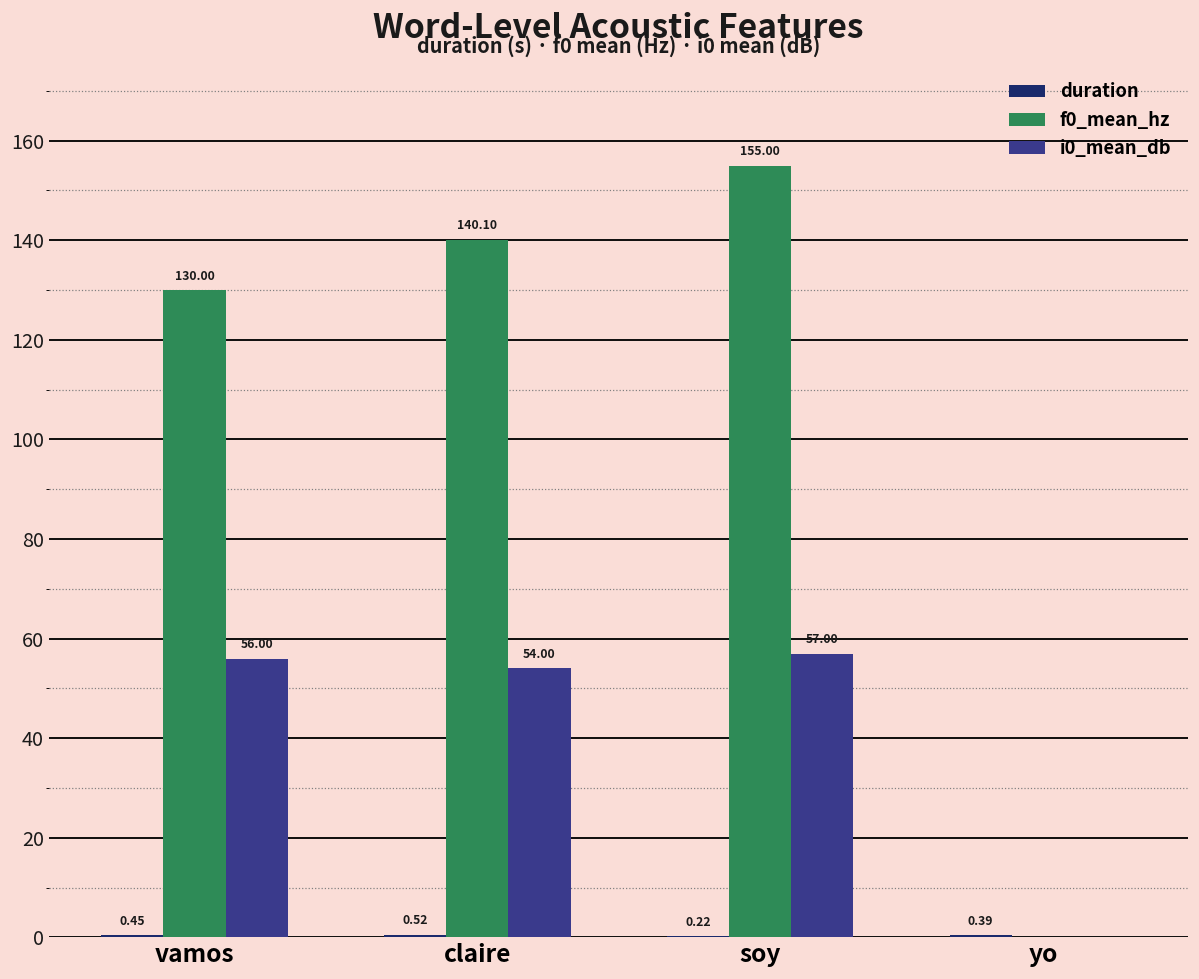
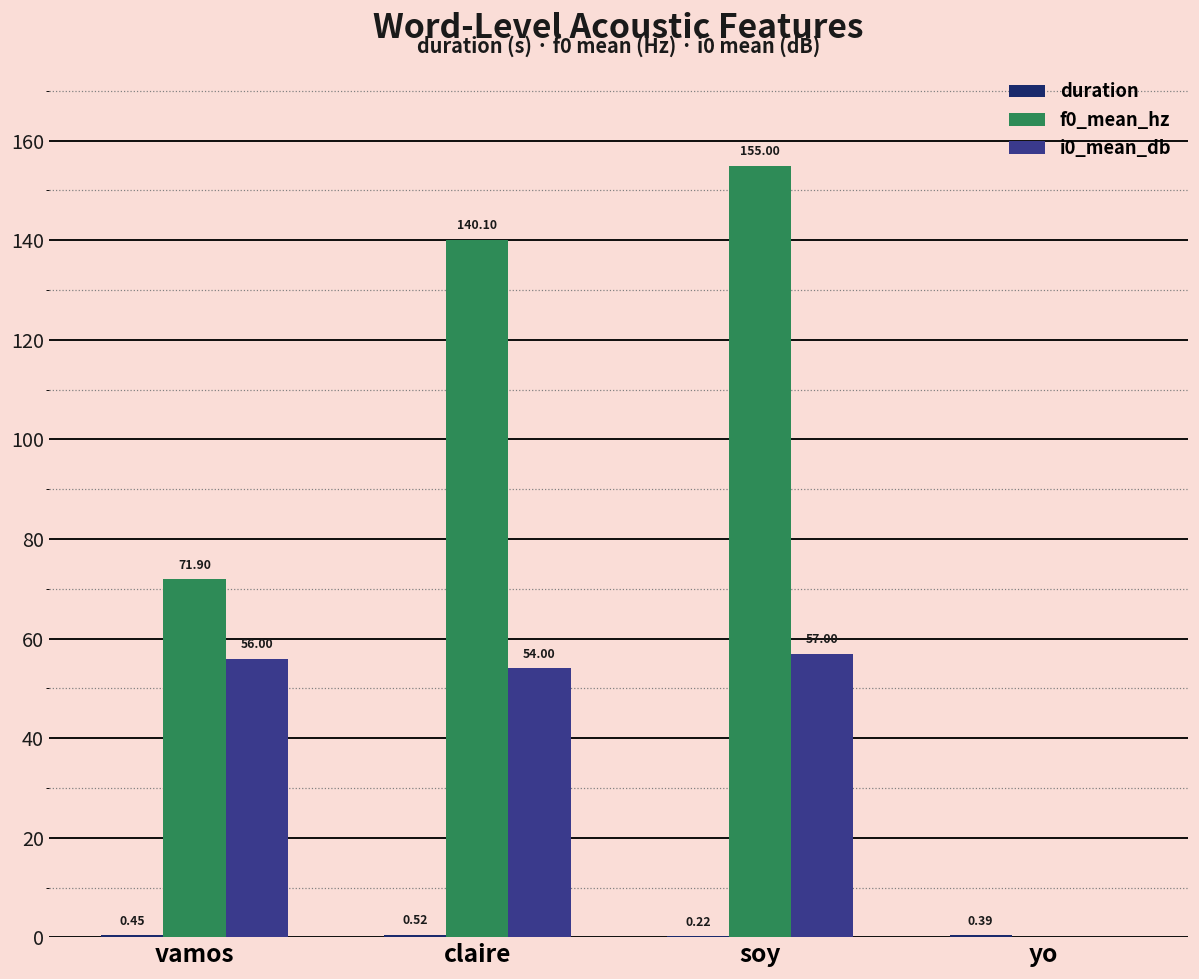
f0_mean_hz, vamos: 130.00 -> 71.90
